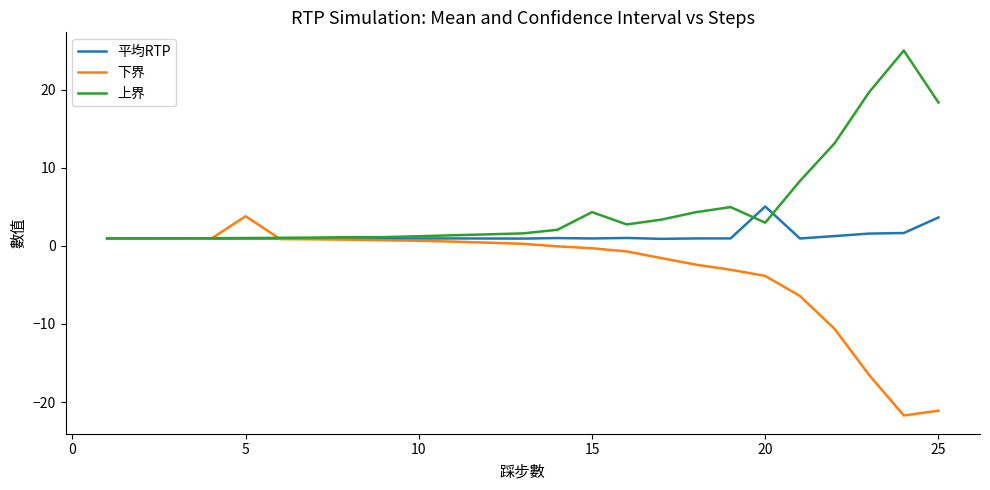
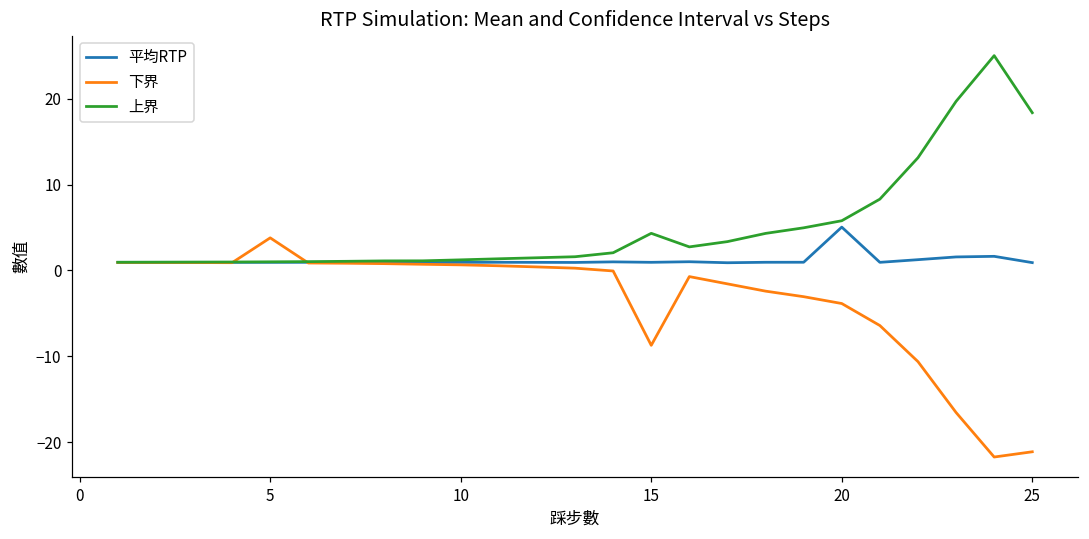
下界, 15: 0 -> -9
上界, 20: 3 -> 6
平均RTP, 25: 4 -> 1
